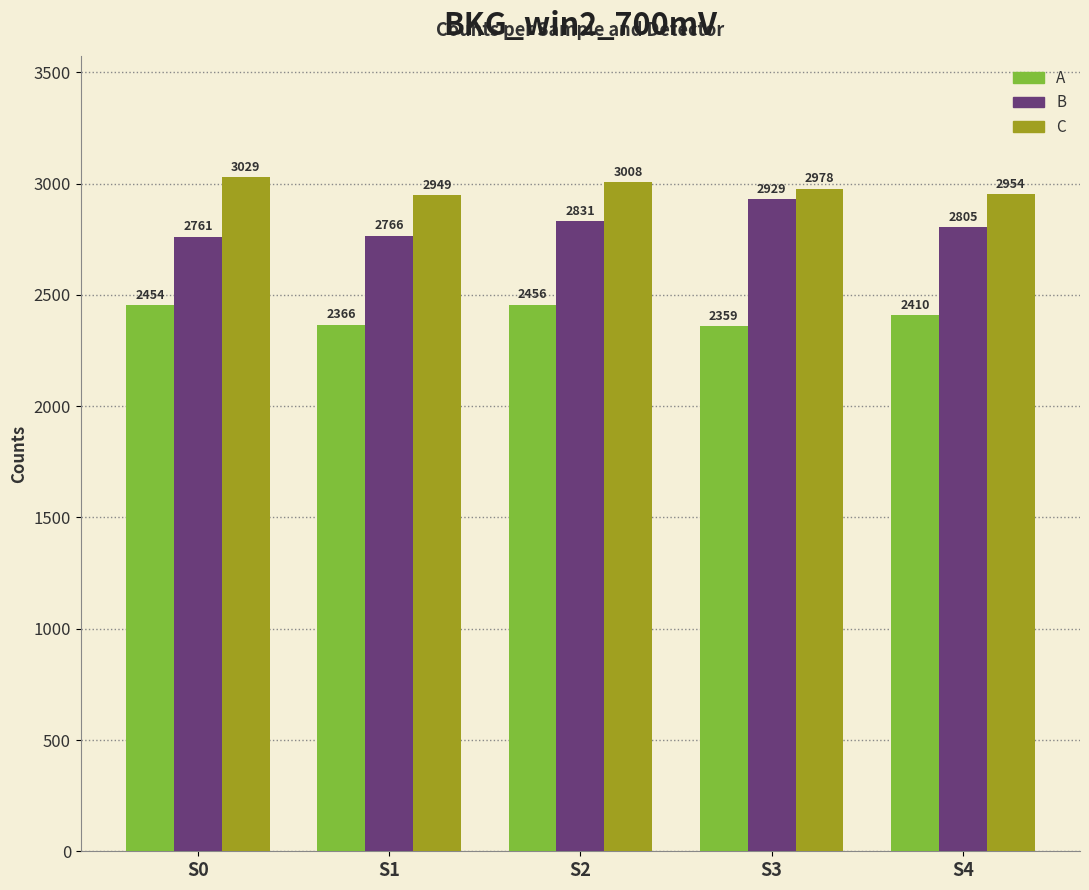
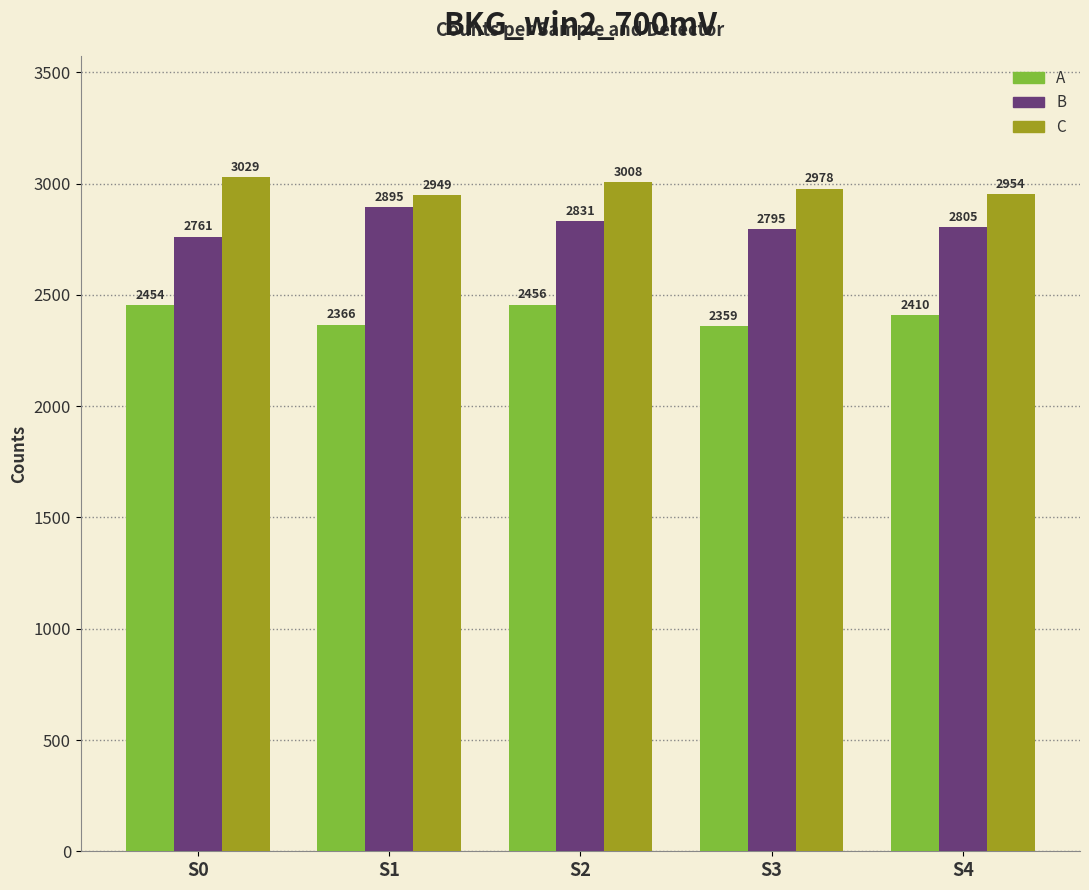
B, S1: 2766 -> 2895
B, S3: 2929 -> 2795
